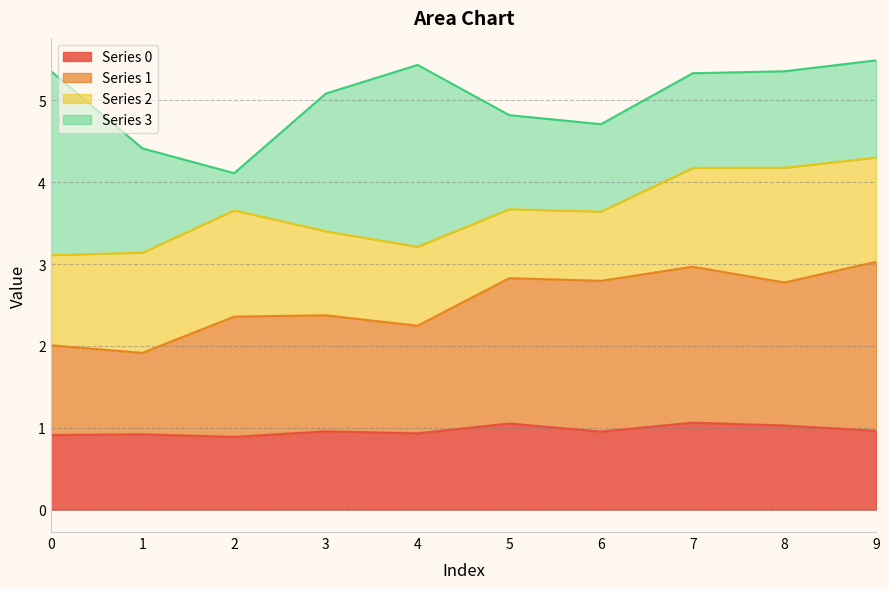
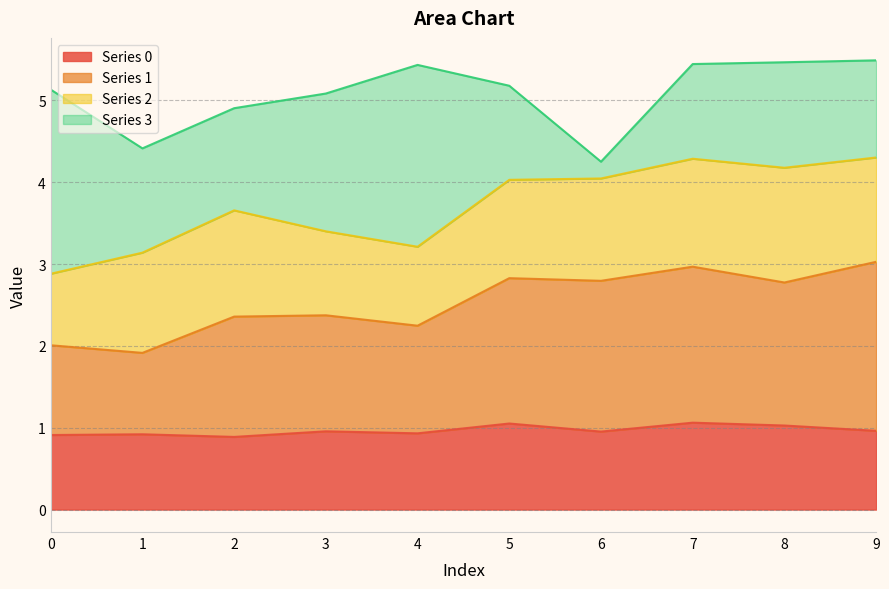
Series 2, 0: 1.1 -> 0.9
Series 3, 2: 0.5 -> 1.2
Series 2, 5: 0.8 -> 1.2
Series 2, 6: 0.8 -> 1.3
Series 3, 6: 1.1 -> 0.2
Series 2, 7: 1.2 -> 1.3
Series 3, 8: 1.2 -> 1.3
